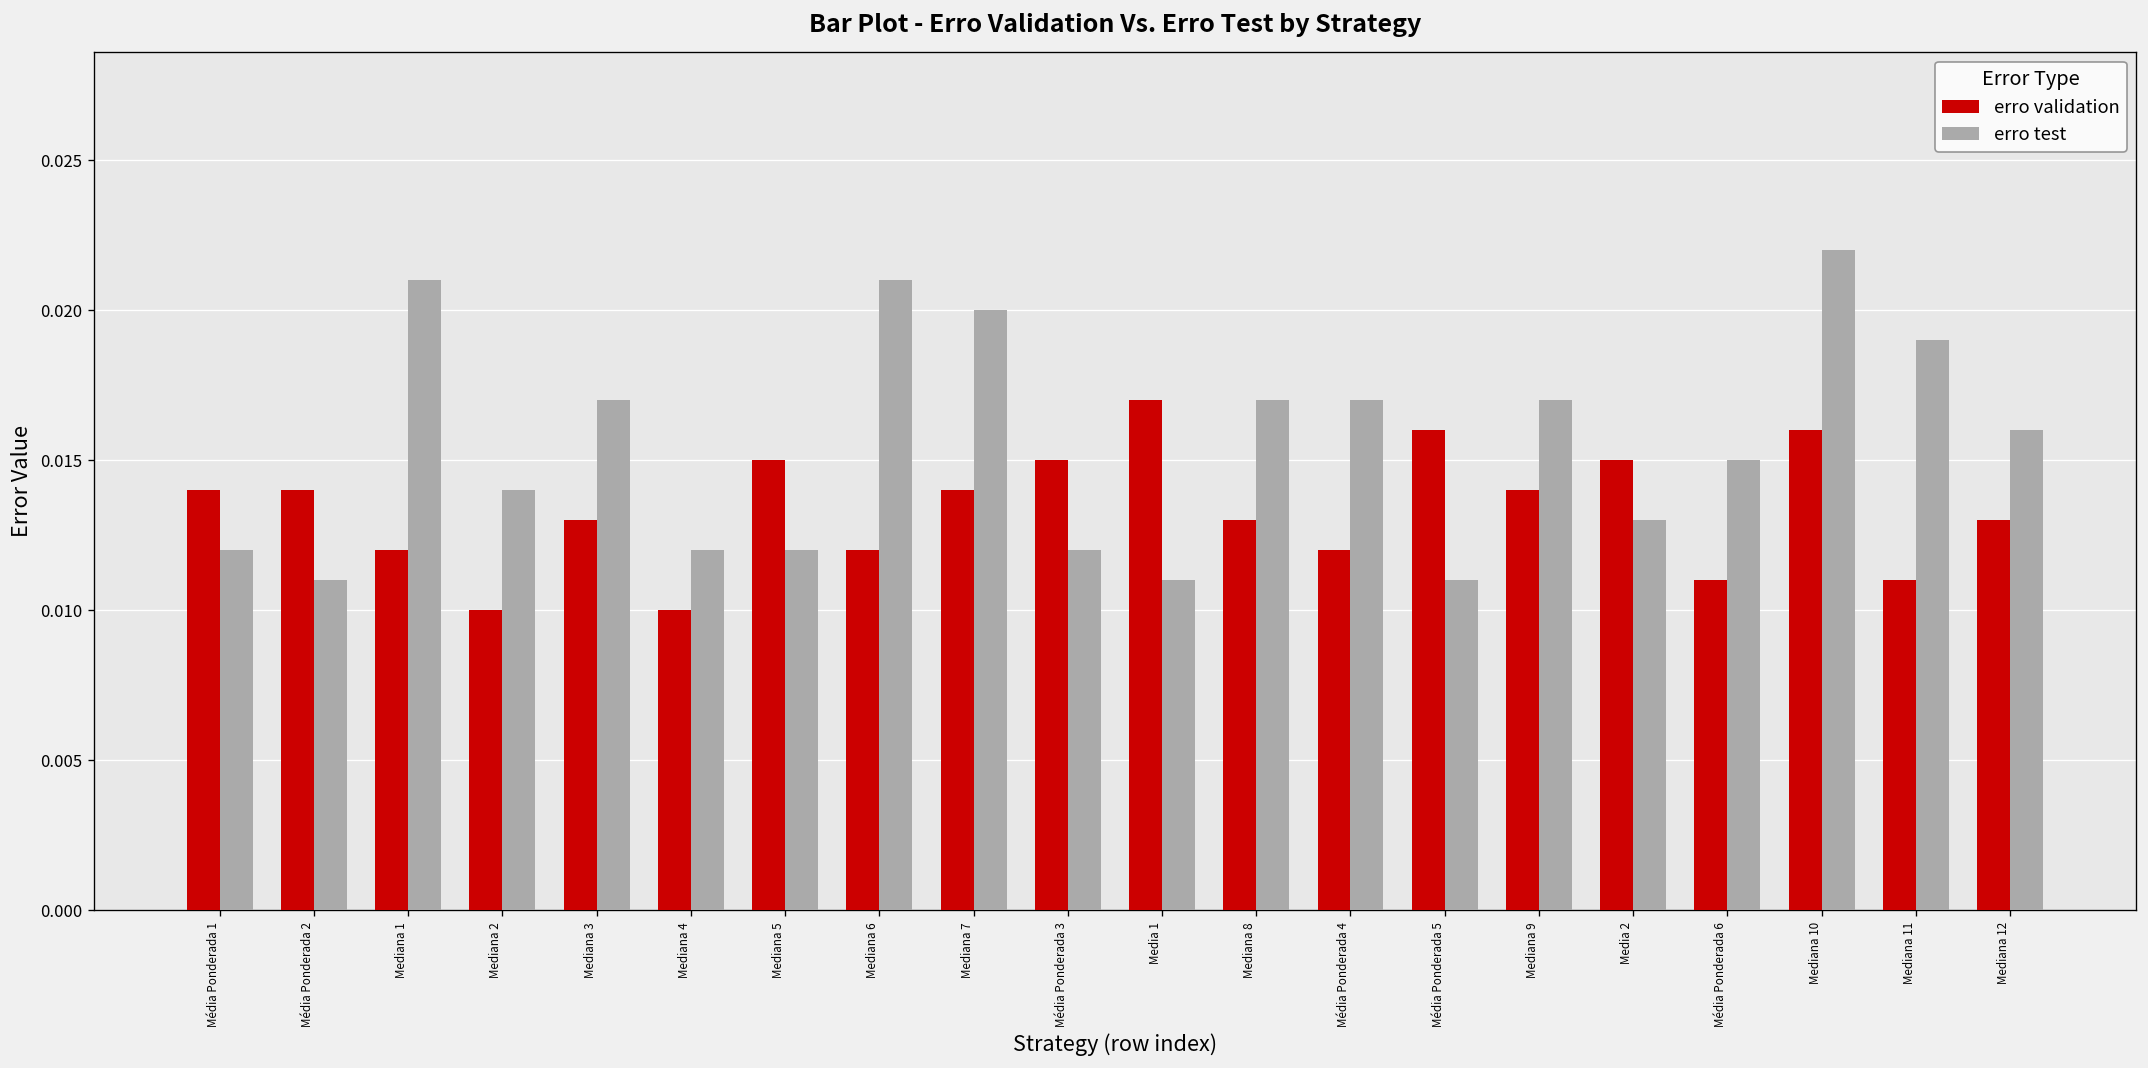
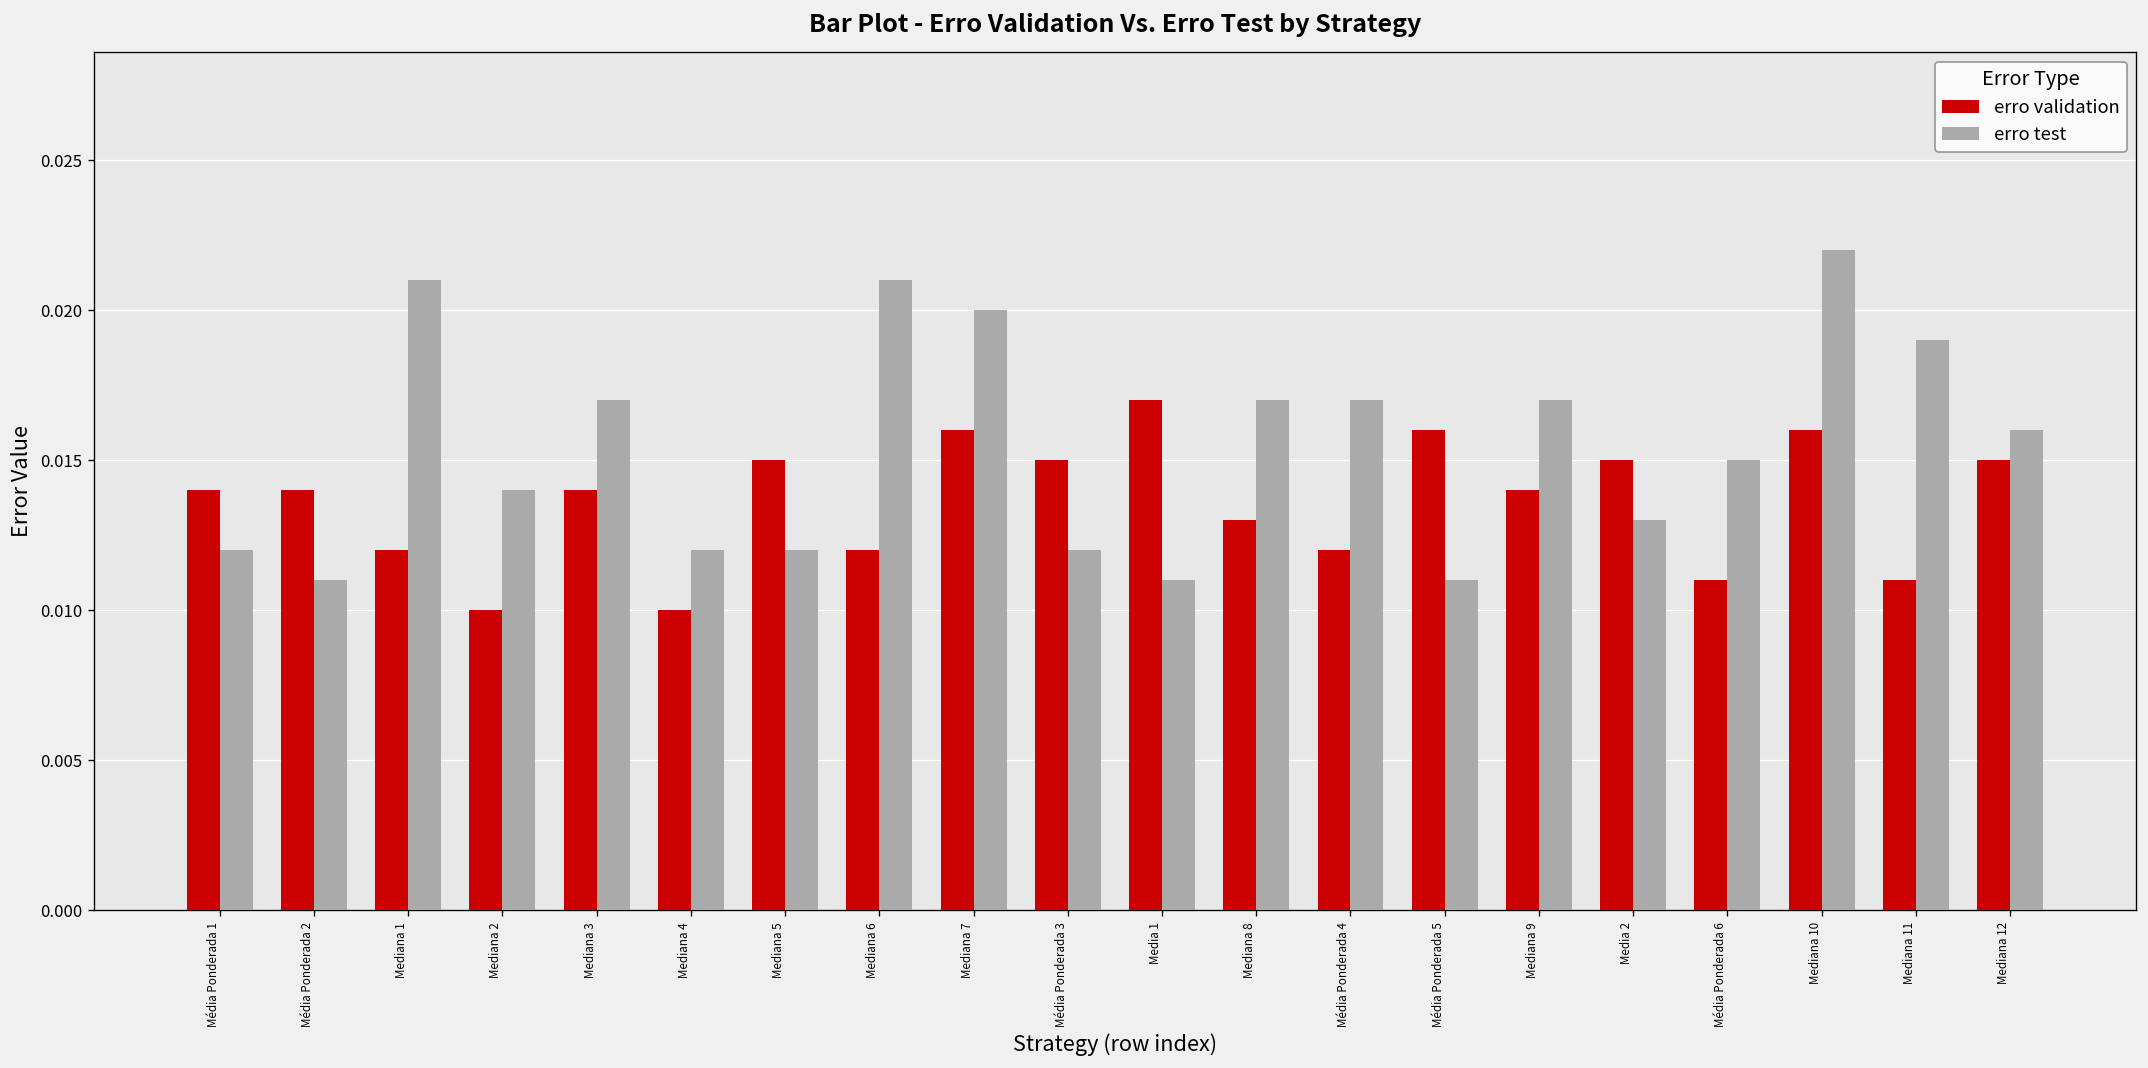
erro validation, Mediana 3: 0.013 -> 0.014
erro validation, Mediana 7: 0.014 -> 0.016
erro validation, Mediana 12: 0.013 -> 0.015
